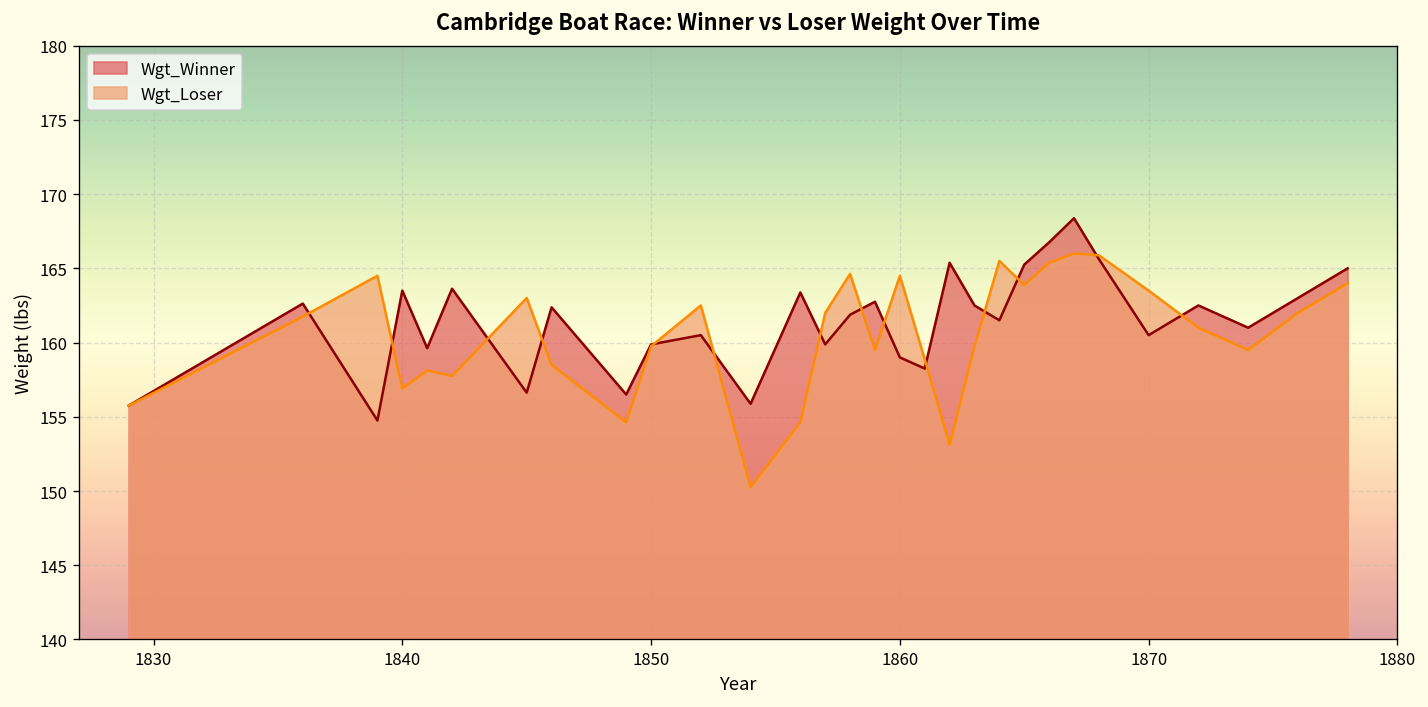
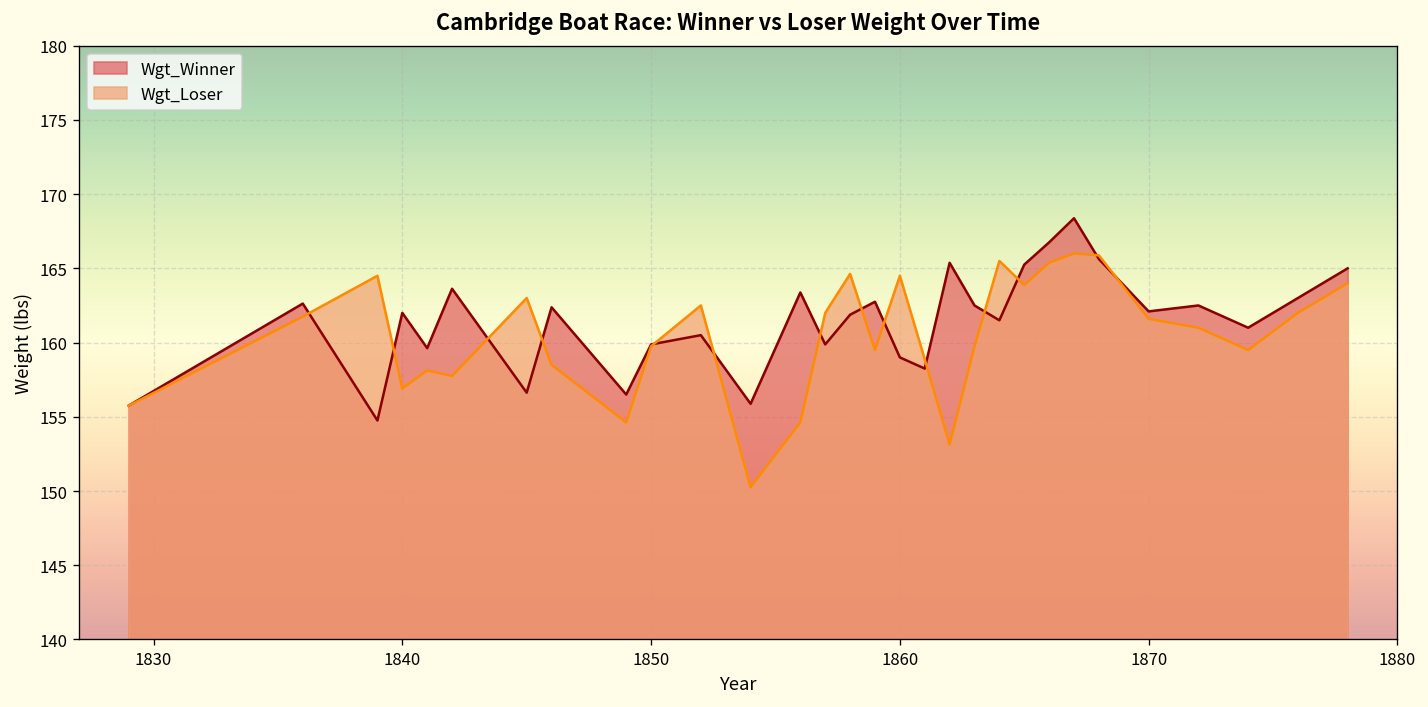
Wgt_Winner, 1840: 163.5 -> 162.0
Wgt_Winner, 1870: 160.5 -> 162.1
Wgt_Loser, 1870: 163.5 -> 161.6
